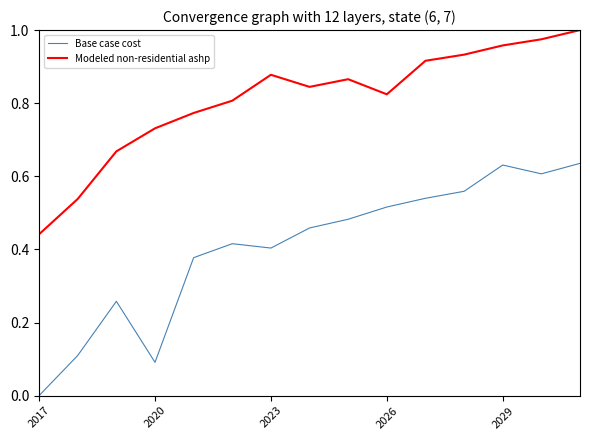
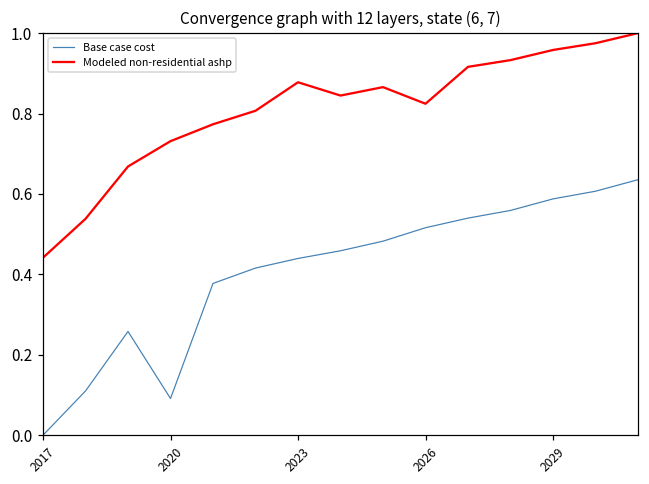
Base case cost, 2023: 0.40 -> 0.44
Base case cost, 2029: 0.63 -> 0.59
